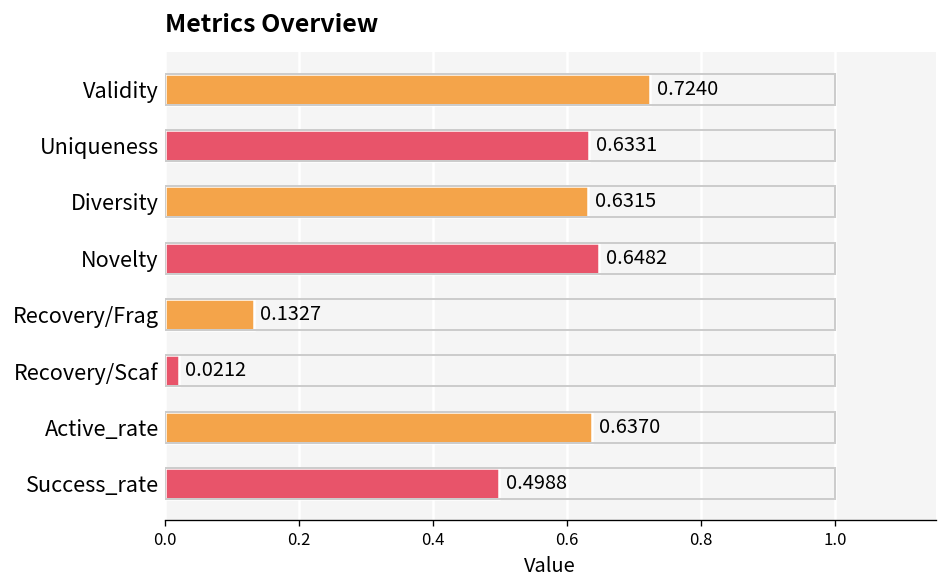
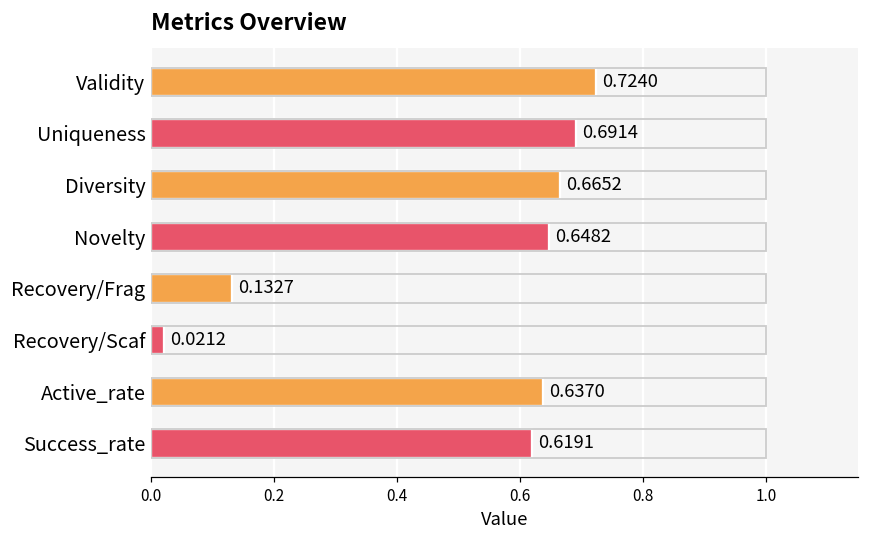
Uniqueness: 0.6331 -> 0.6914
Diversity: 0.6315 -> 0.6652
Success_rate: 0.4988 -> 0.6191
